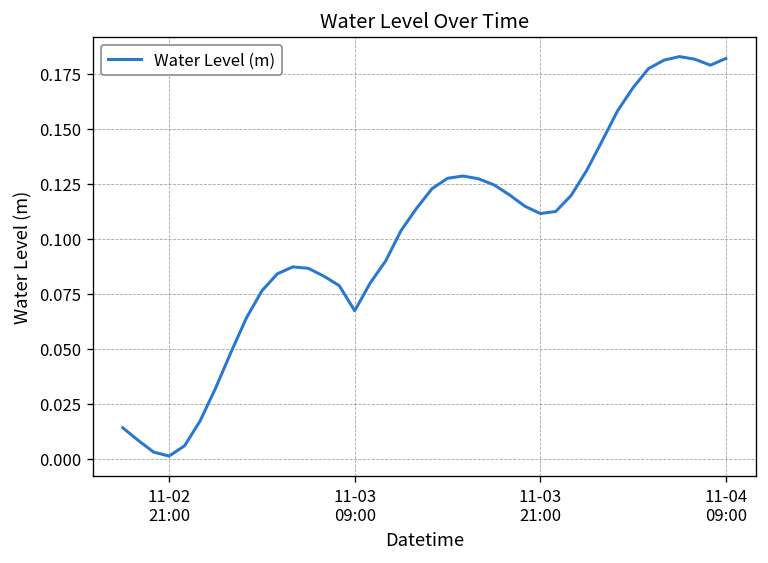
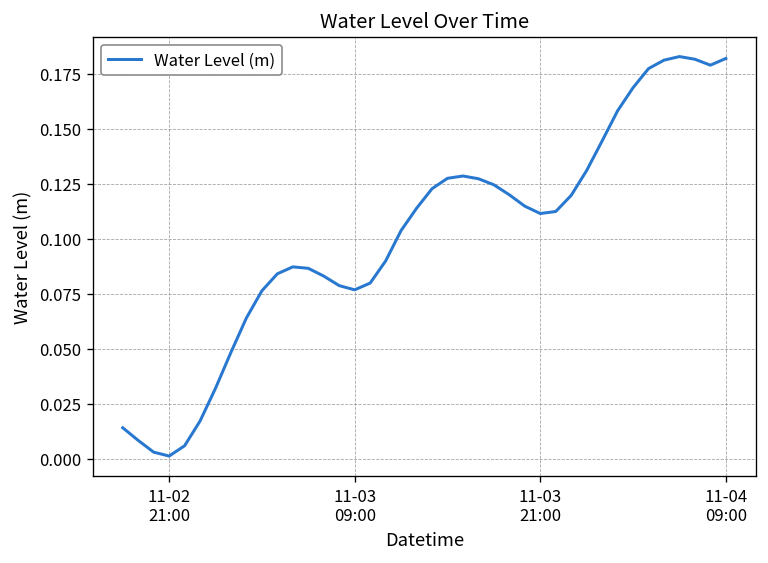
11-03 09:00: 0.067 -> 0.077
